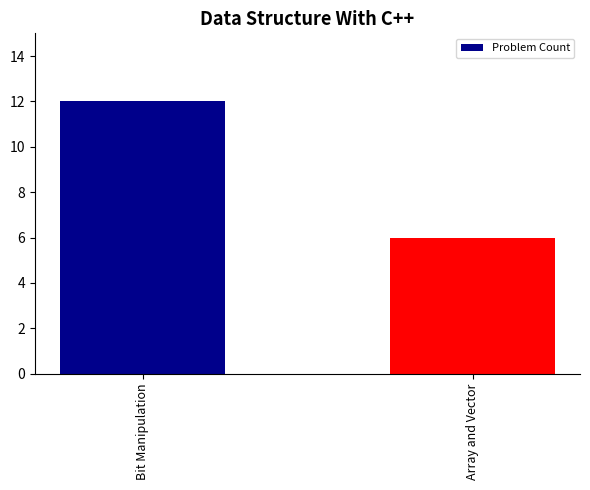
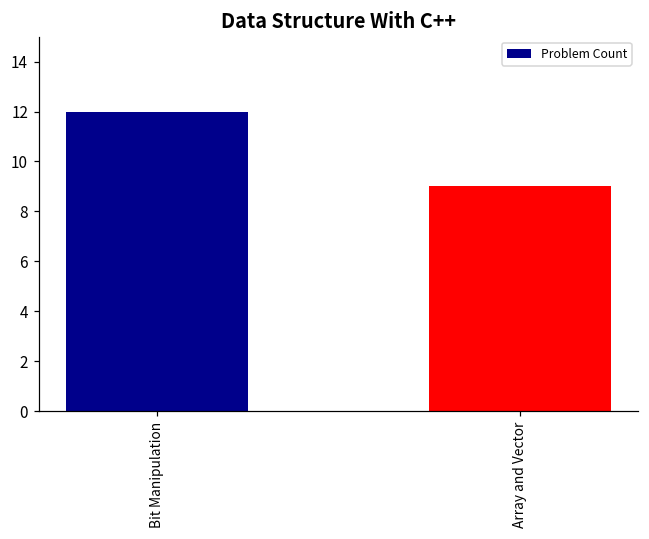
Array and Vector: 6 -> 9
